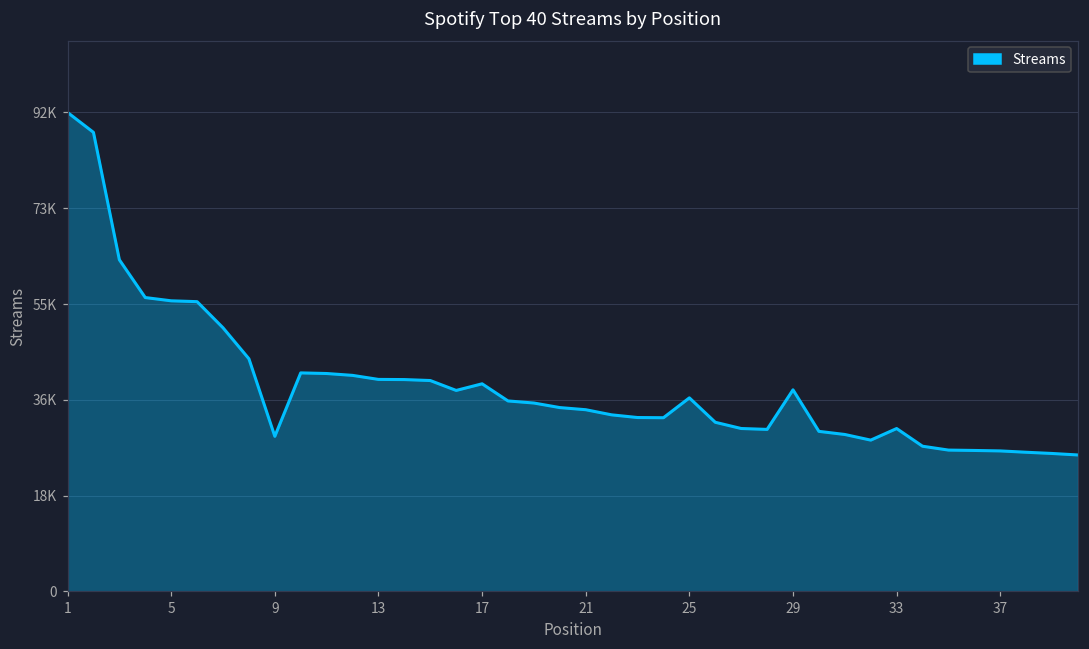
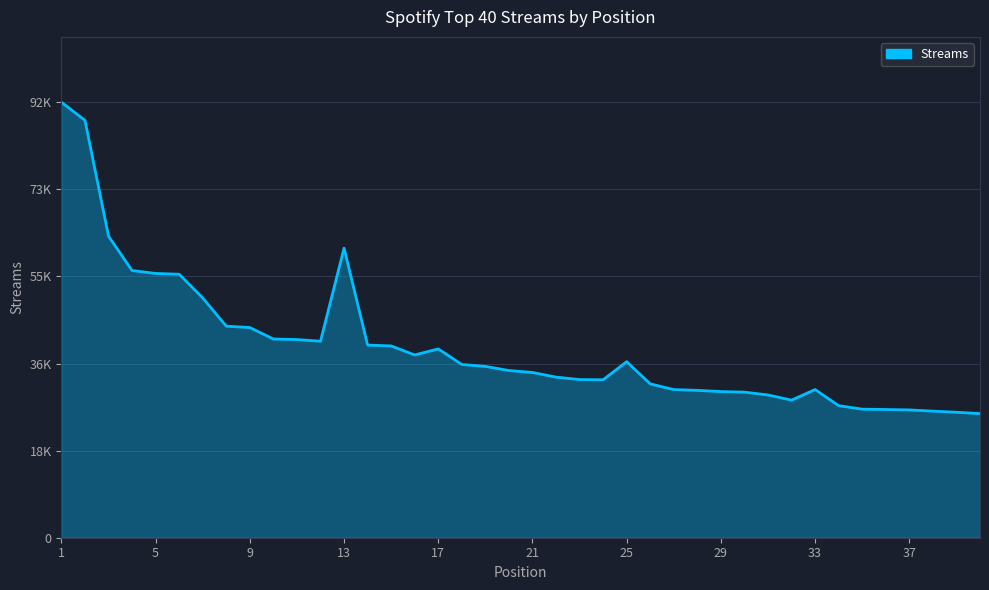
9: 30000 -> 45000
13: 41000 -> 61000
29: 39000 -> 31000
